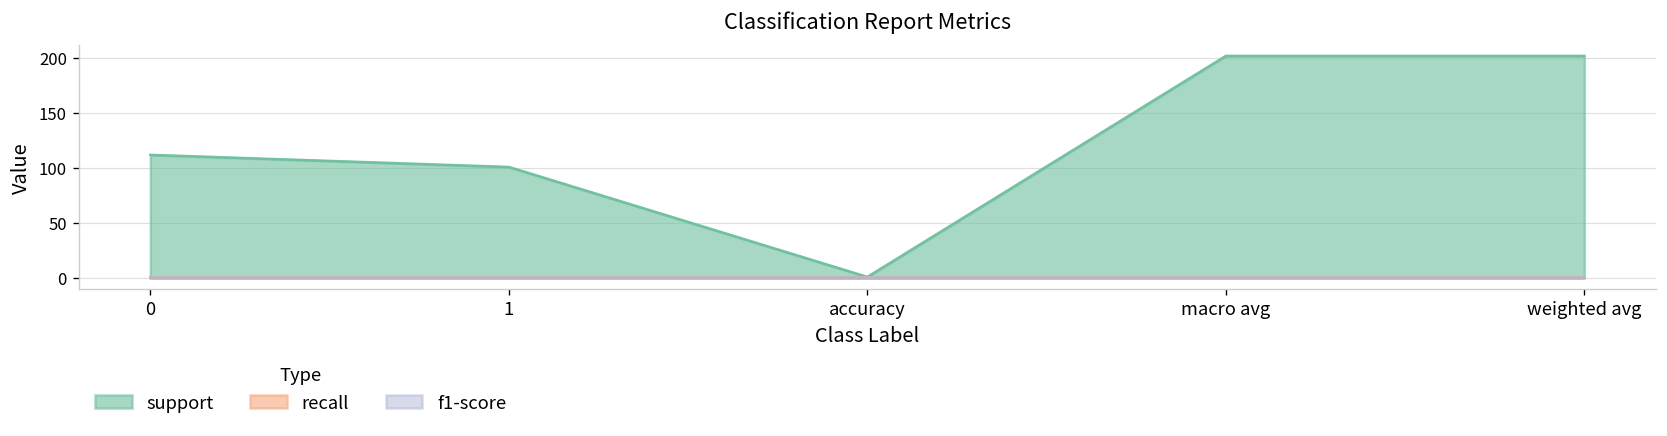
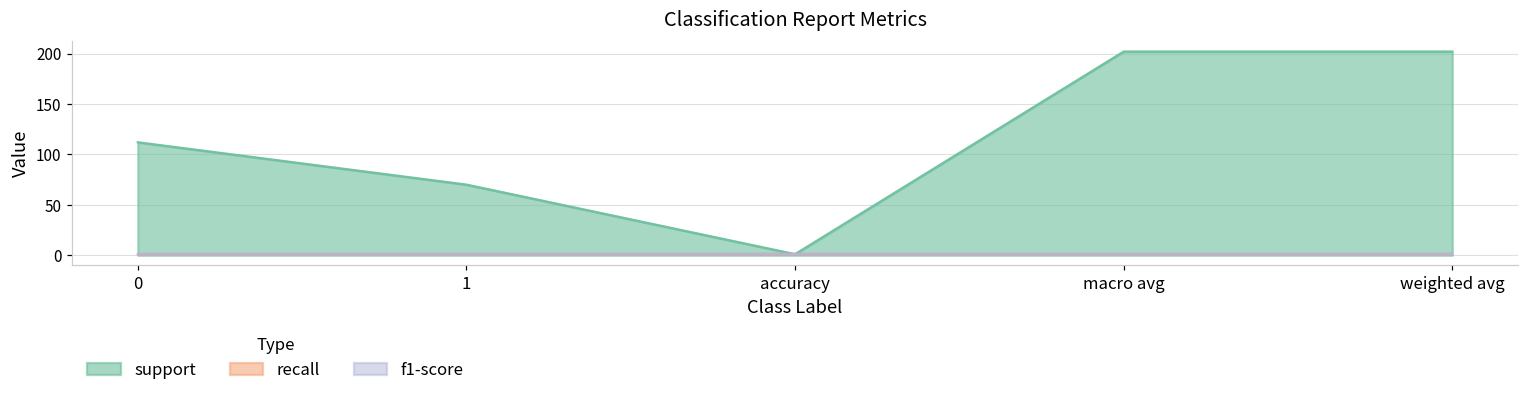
support, 1: 100 -> 70
